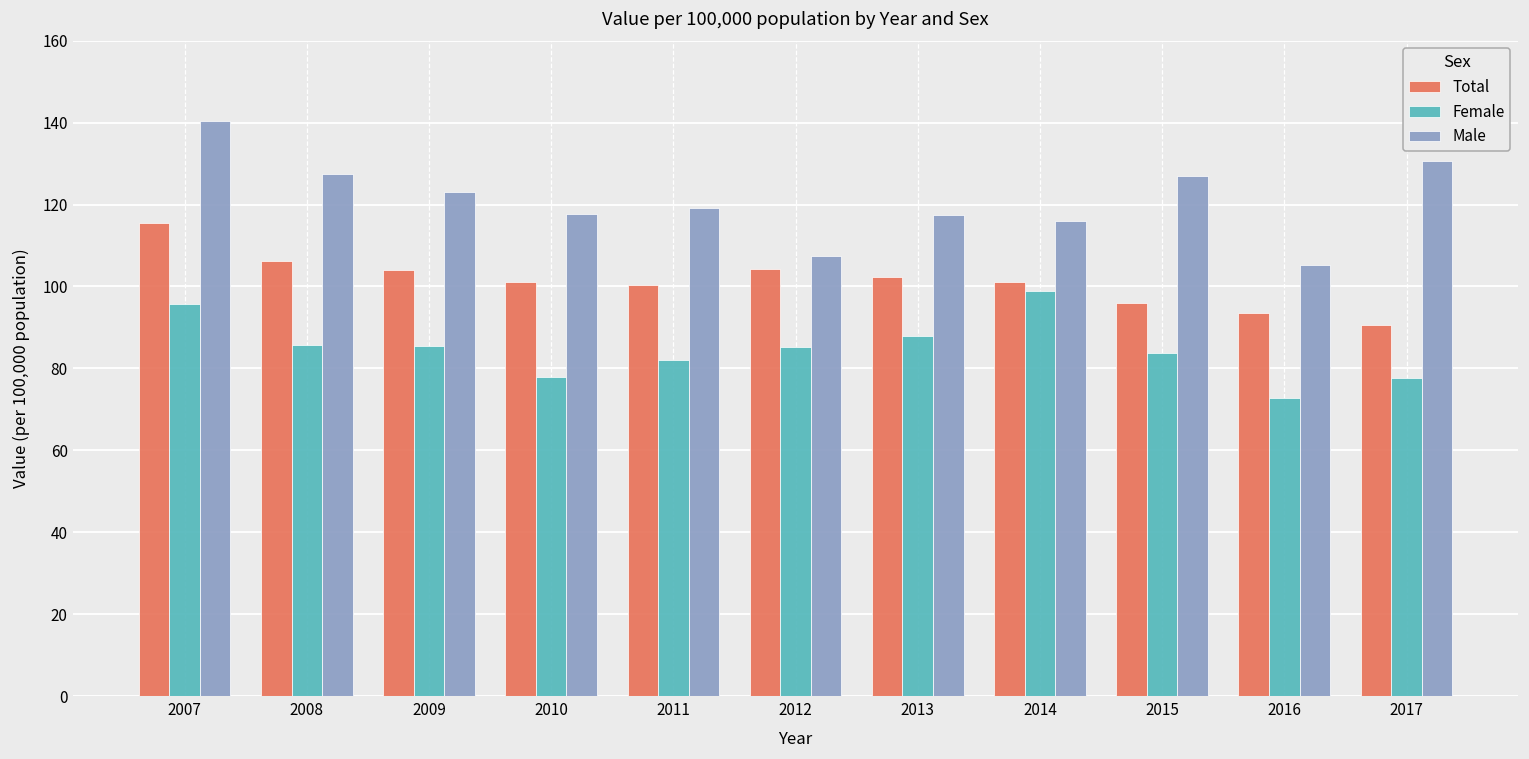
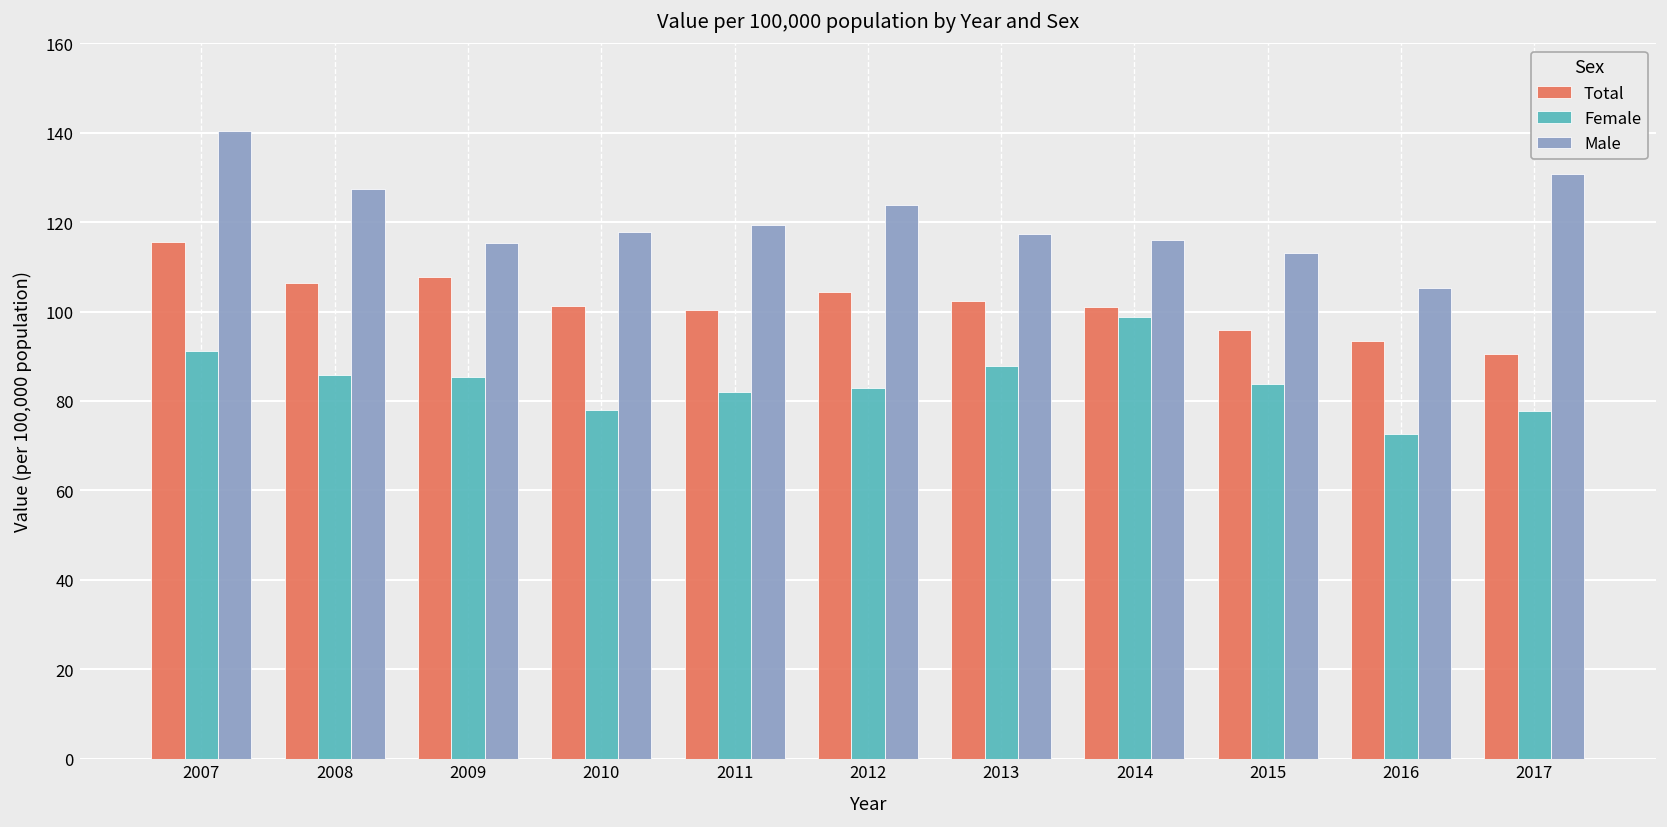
Female, 2007: 96 -> 91
Total, 2009: 104 -> 108
Male, 2009: 123 -> 115
Female, 2012: 85 -> 83
Male, 2012: 107 -> 124
Male, 2015: 127 -> 113
